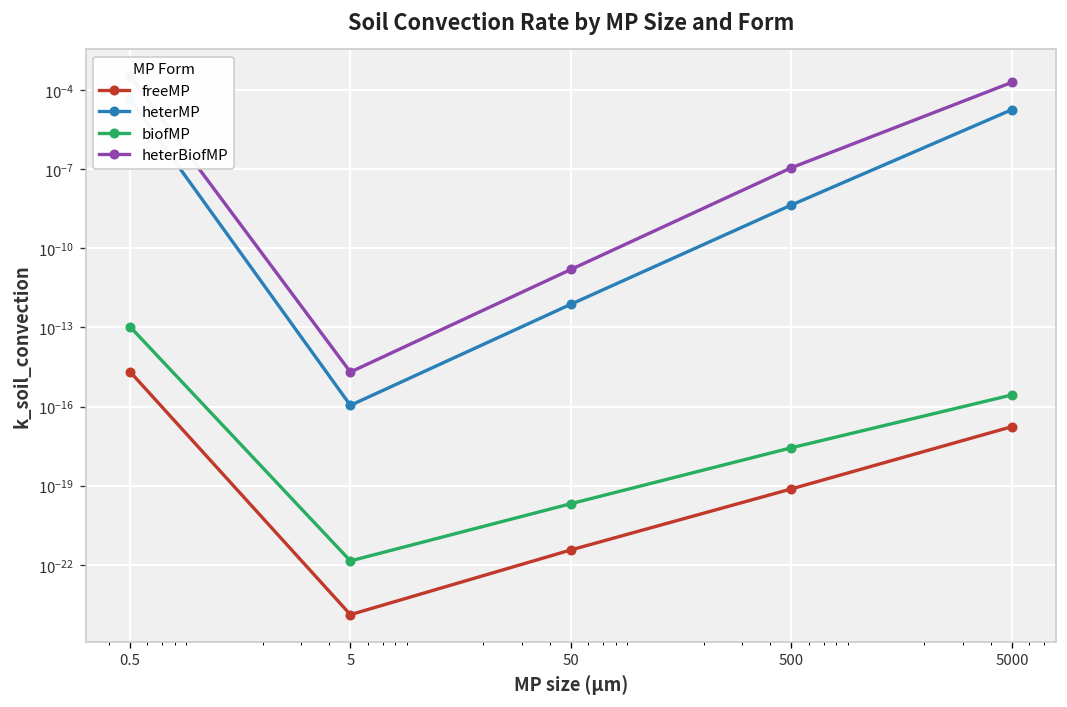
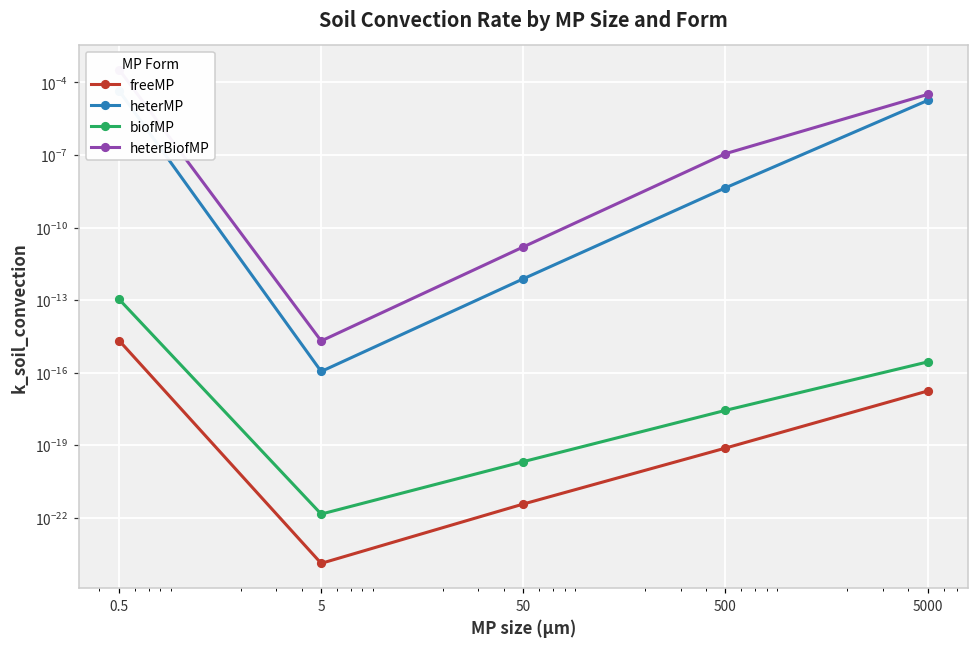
heterBiofMP, 5000: 0.0002 -> 0.00003
